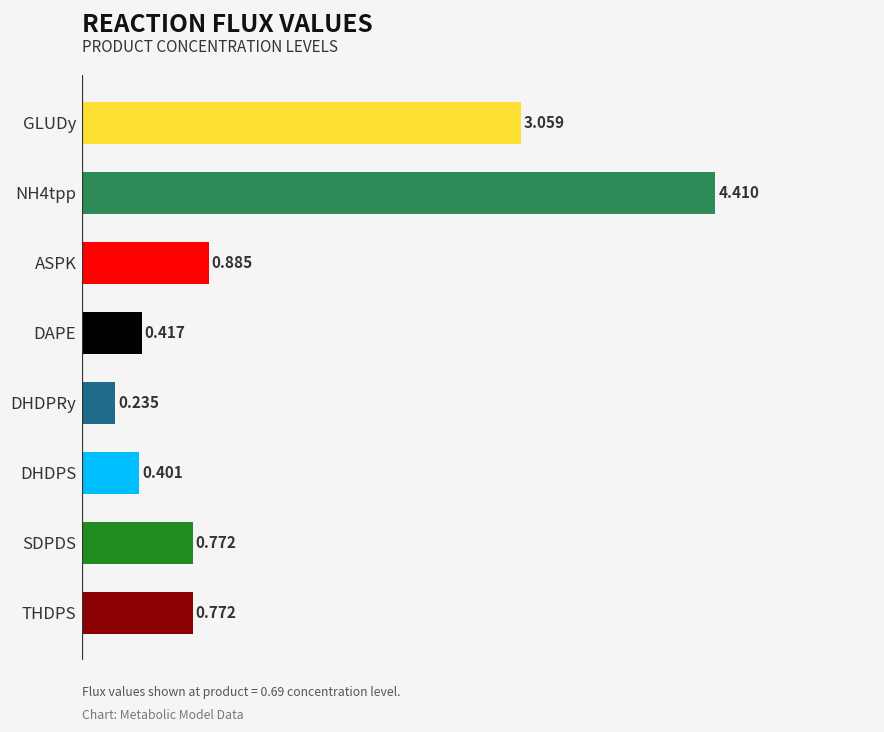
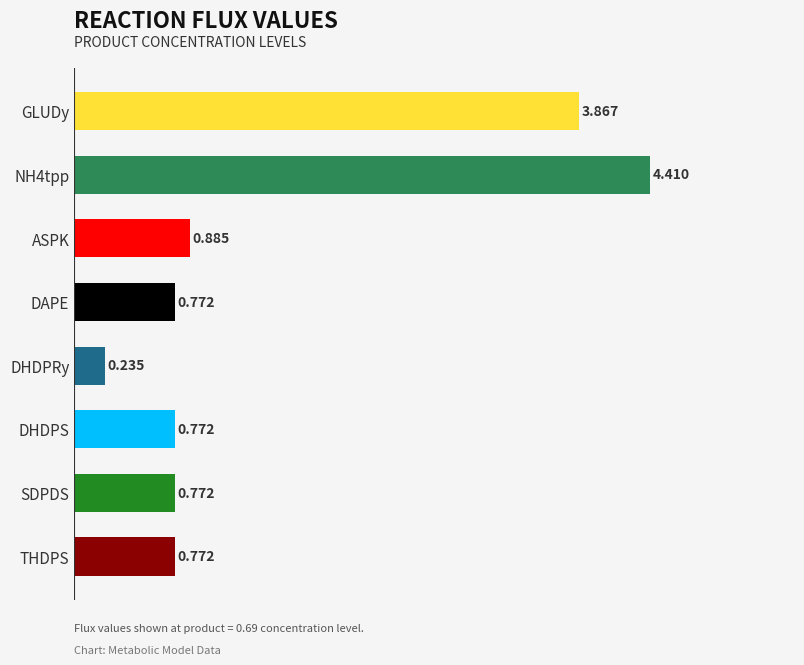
GLUDy: 3.059 -> 3.867
DAPE: 0.417 -> 0.772
DHDPS: 0.401 -> 0.772
